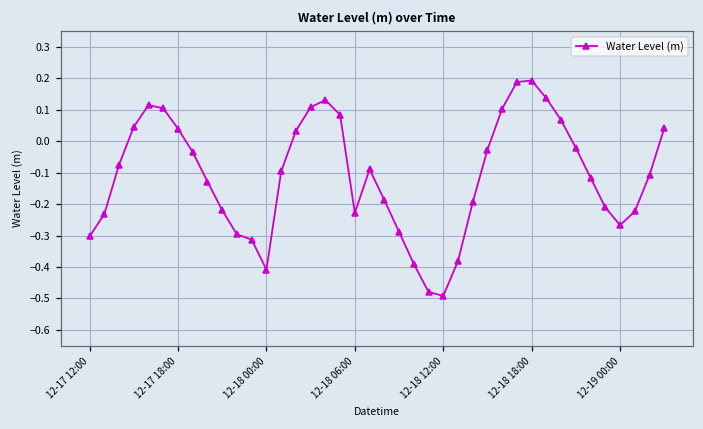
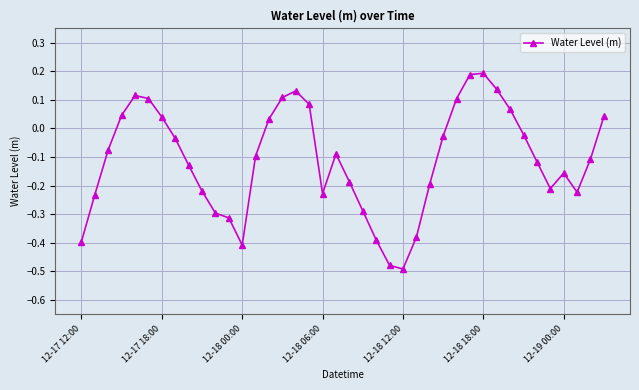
12-17 12:00: -0.30 -> -0.40
12-19 00:00: -0.27 -> -0.16
